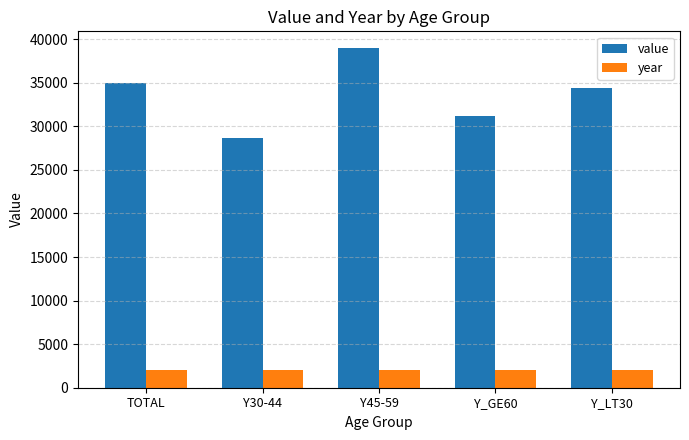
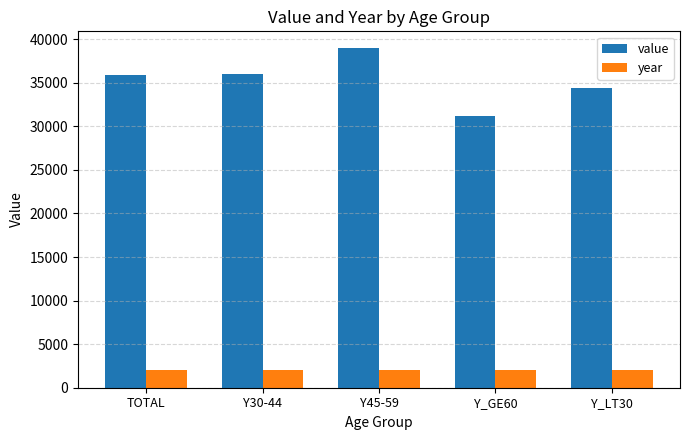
value, TOTAL: 35000 -> 36000
value, Y30-44: 29000 -> 36000
